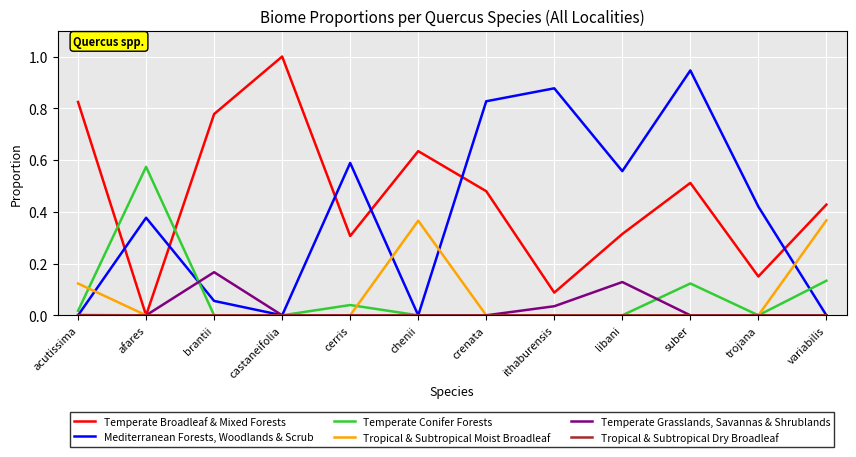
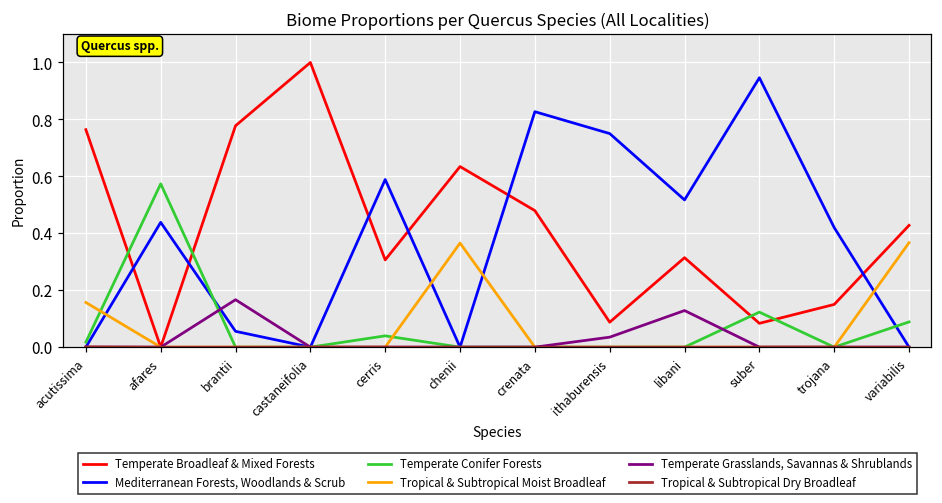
Temperate Broadleaf & Mixed Forests, acutissima: 0.82 -> 0.76
Tropical & Subtropical Moist Broadleaf, acutissima: 0.12 -> 0.16
Mediterranean Forests, Woodlands & Scrub, afares: 0.38 -> 0.44
Mediterranean Forests, Woodlands & Scrub, ithaburensis: 0.88 -> 0.75
Mediterranean Forests, Woodlands & Scrub, libani: 0.56 -> 0.52
Temperate Broadleaf & Mixed Forests, suber: 0.51 -> 0.08
Temperate Conifer Forests, variabilis: 0.13 -> 0.09
